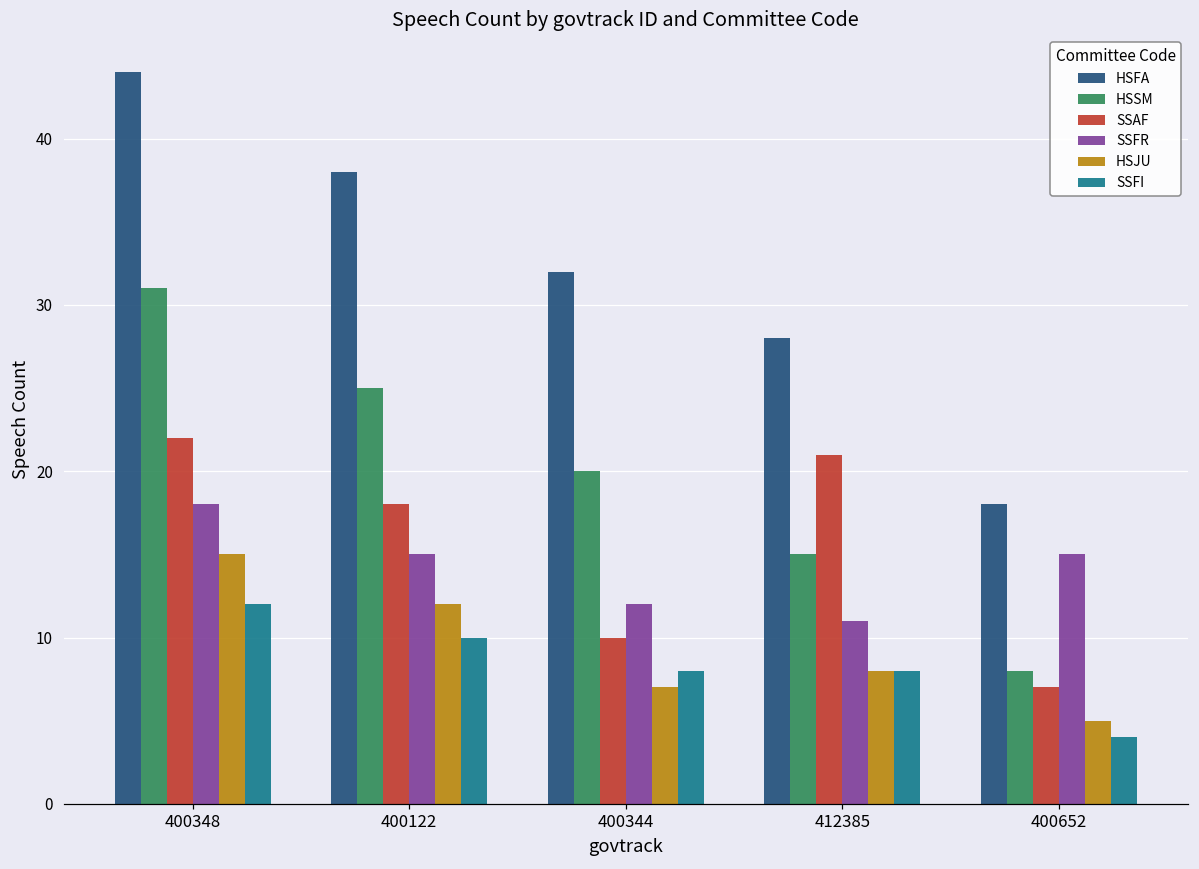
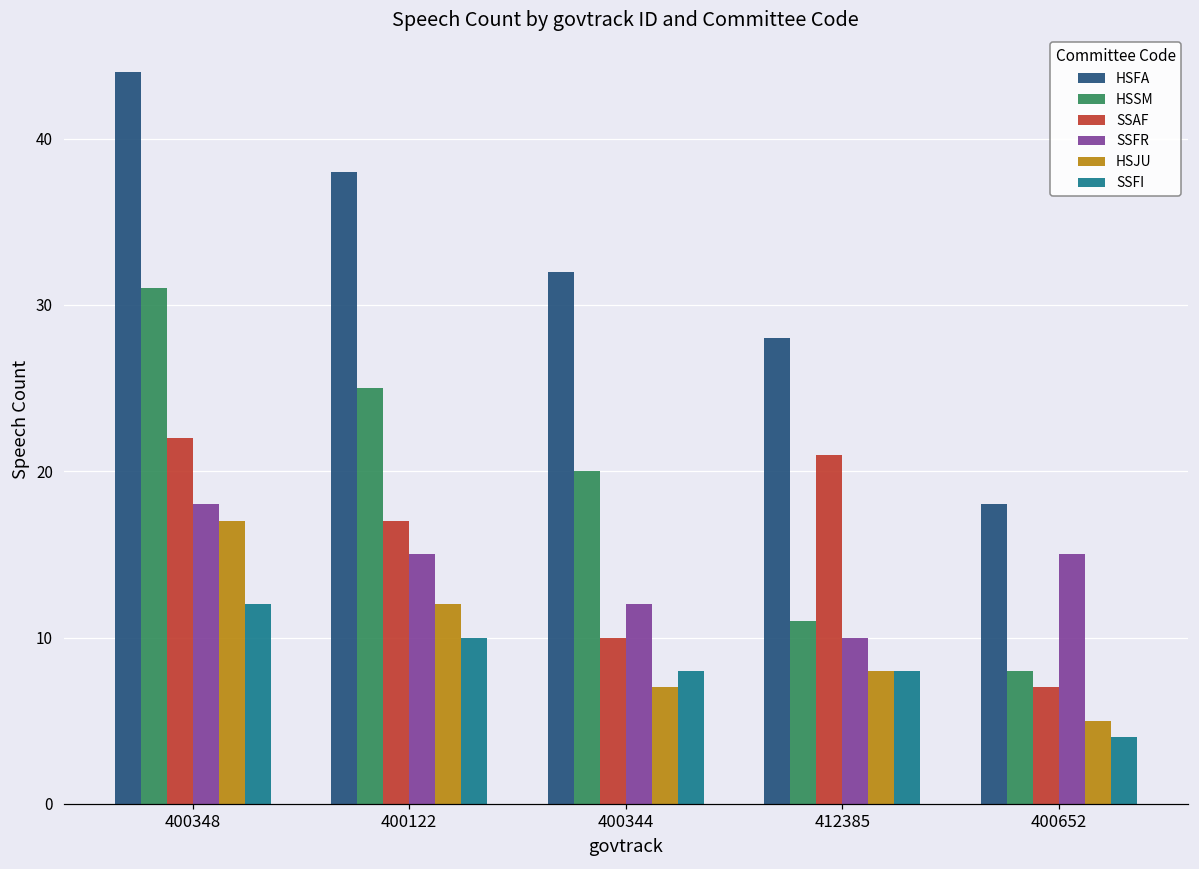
HSJU, 400348: 15 -> 17
SSAF, 400122: 18 -> 17
HSSM, 412385: 15 -> 11
SSFR, 412385: 11 -> 10
